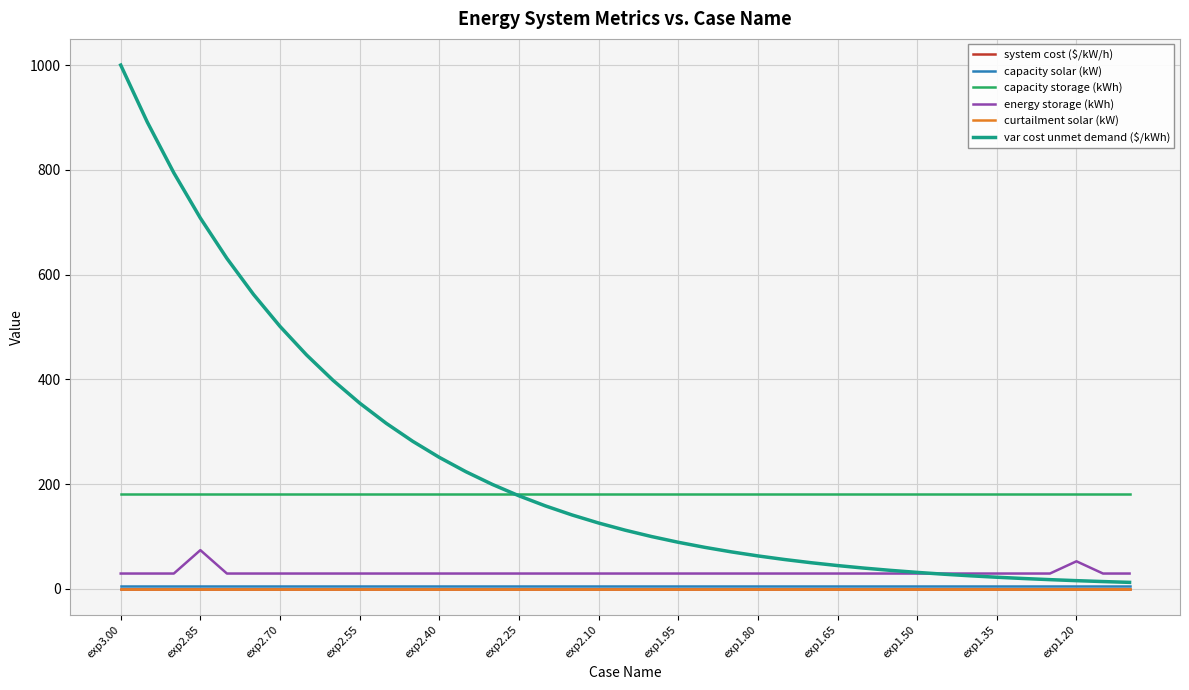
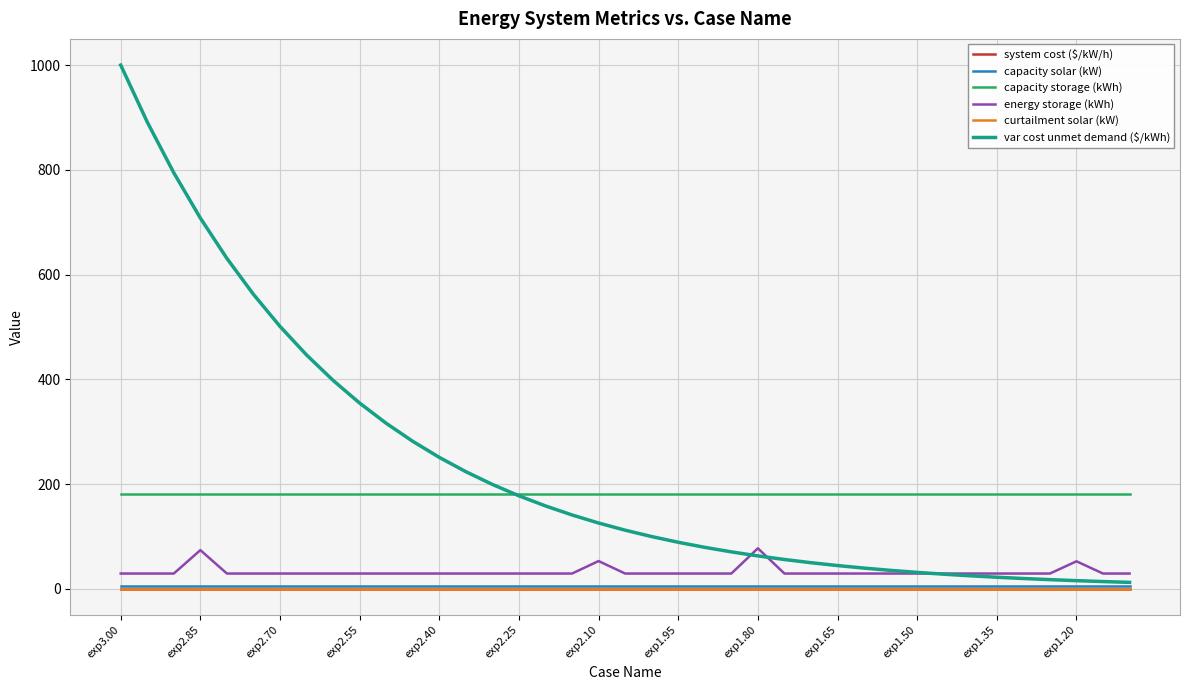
energy storage (kWh), exp2.10: 30 -> 50
energy storage (kWh), exp1.80: 30 -> 80
